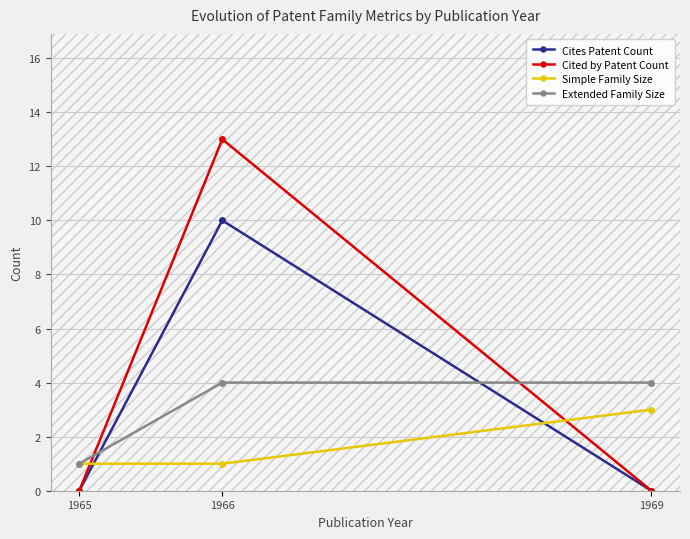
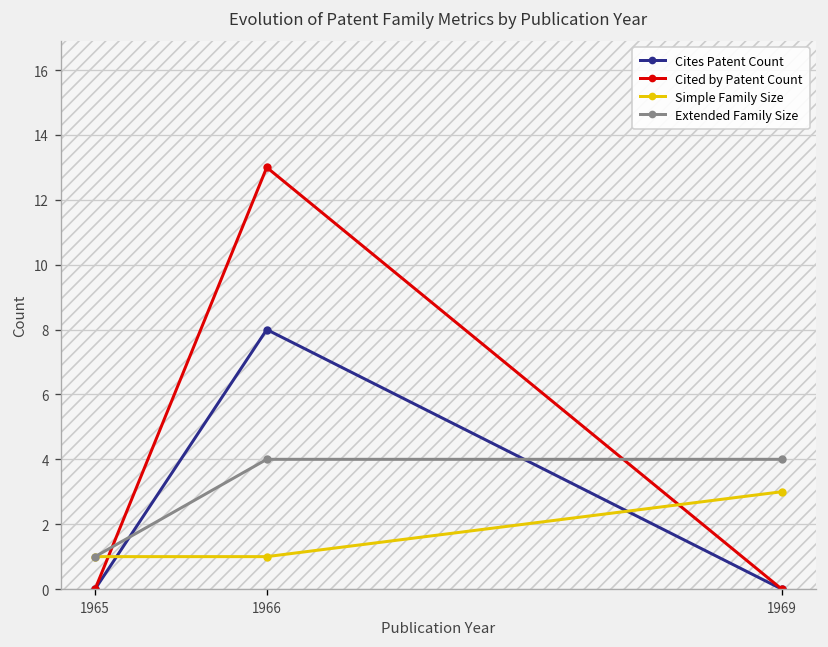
Cites Patent Count, 1966: 10 -> 8
